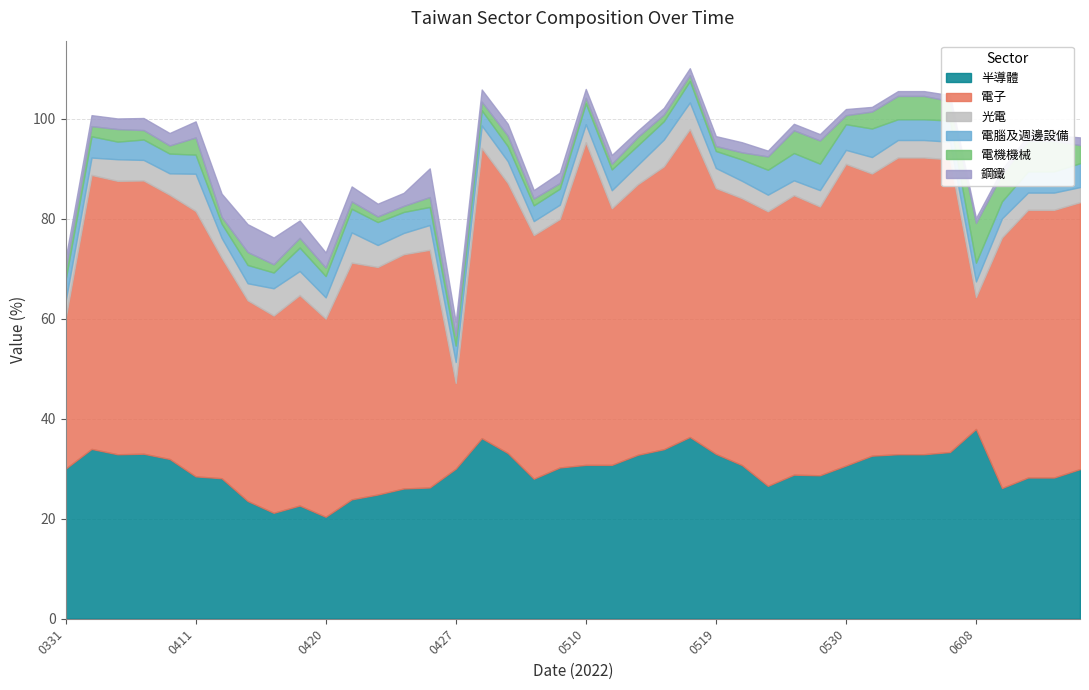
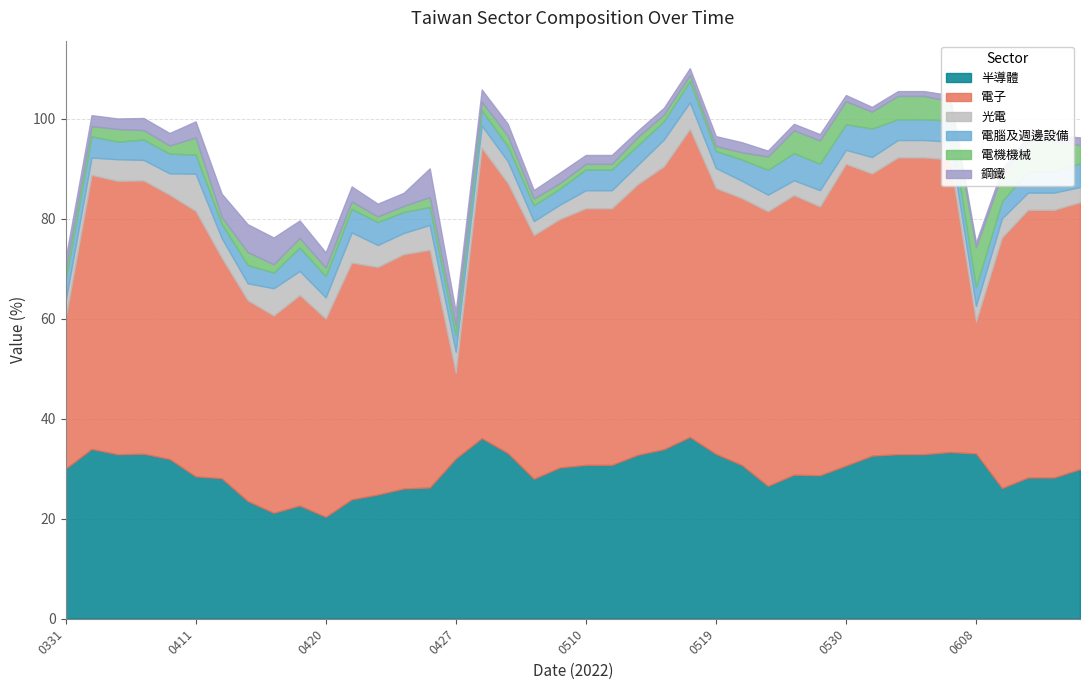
半導體, 0427: 30 -> 32
電子, 0510: 65 -> 51
電機機械, 0530: 2 -> 5
半導體, 0608: 38 -> 33
